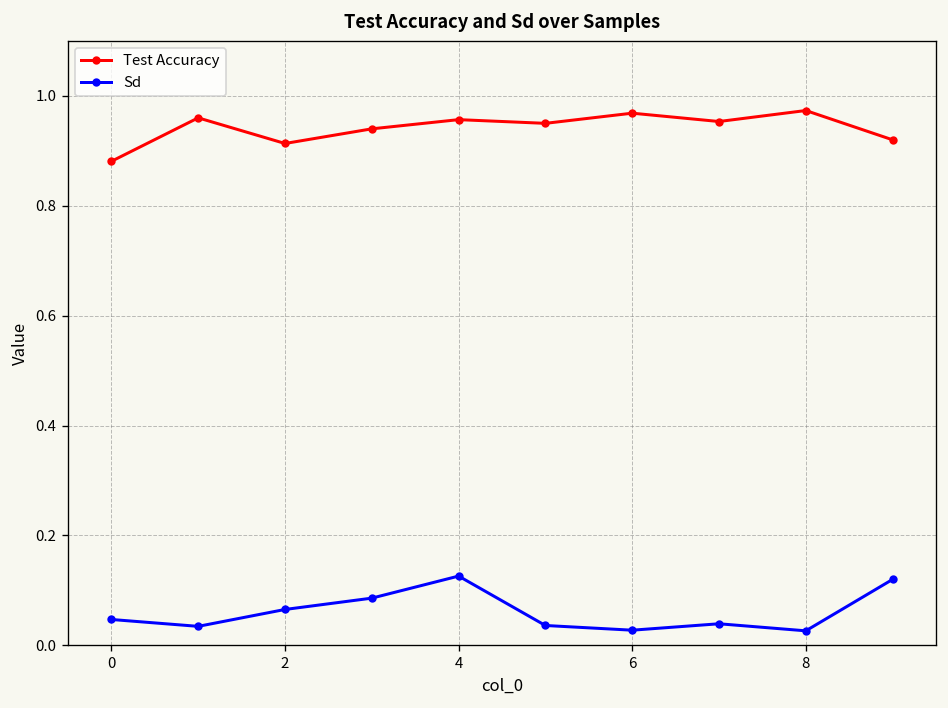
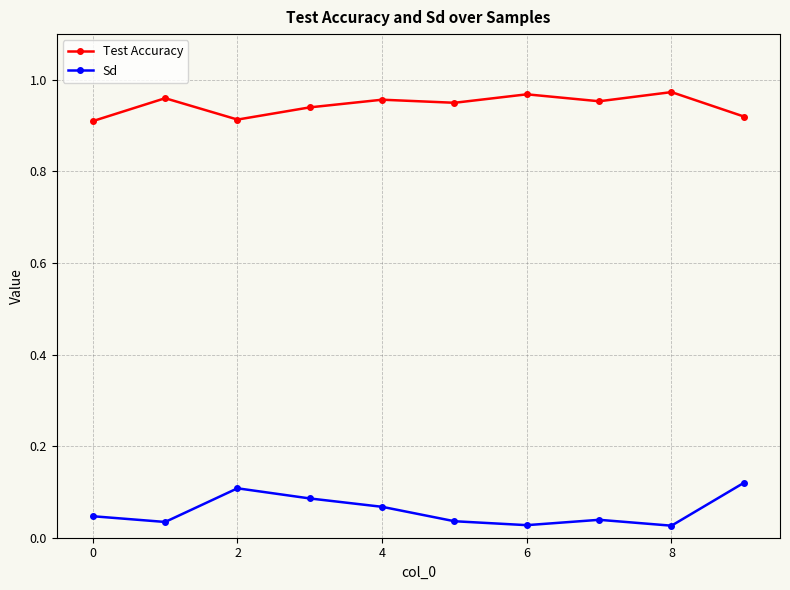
Test Accuracy, 0: 0.88 -> 0.91
Sd, 2: 0.07 -> 0.11
Sd, 4: 0.13 -> 0.07
